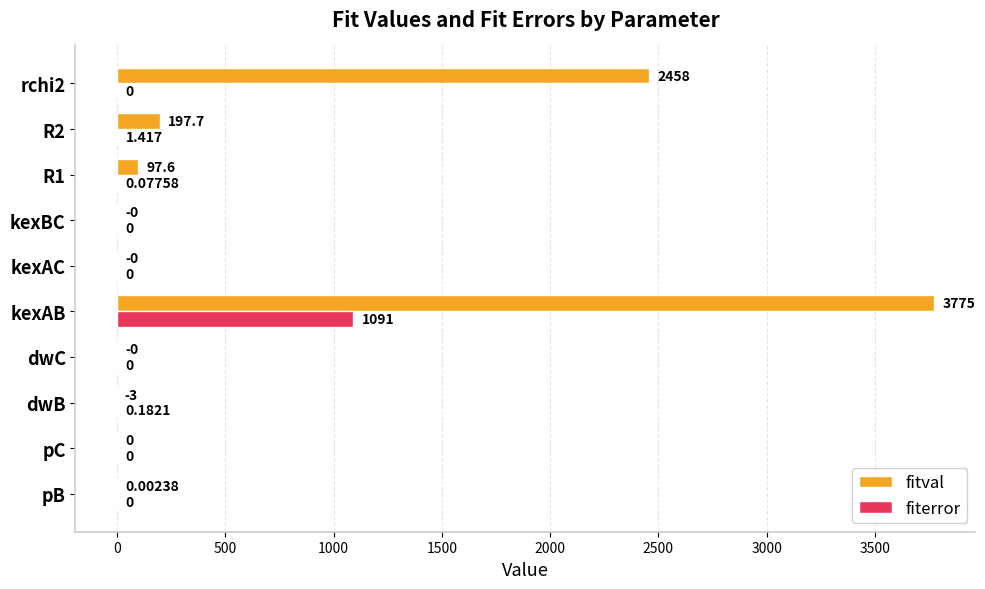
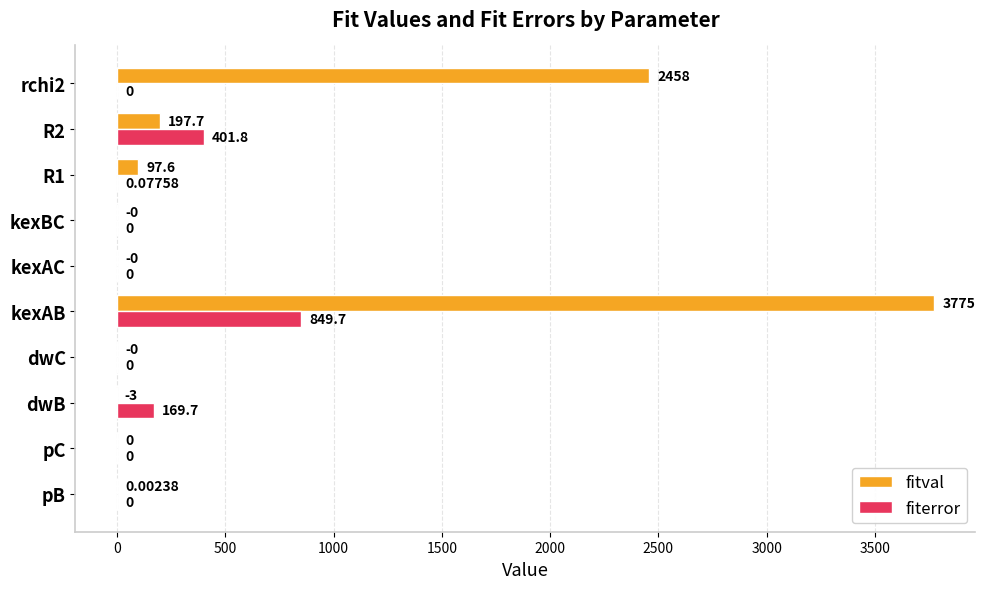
fiterror, R2: 1.417 -> 401.8
fiterror, kexAB: 1091 -> 849.7
fiterror, dwB: 0.1821 -> 169.7
